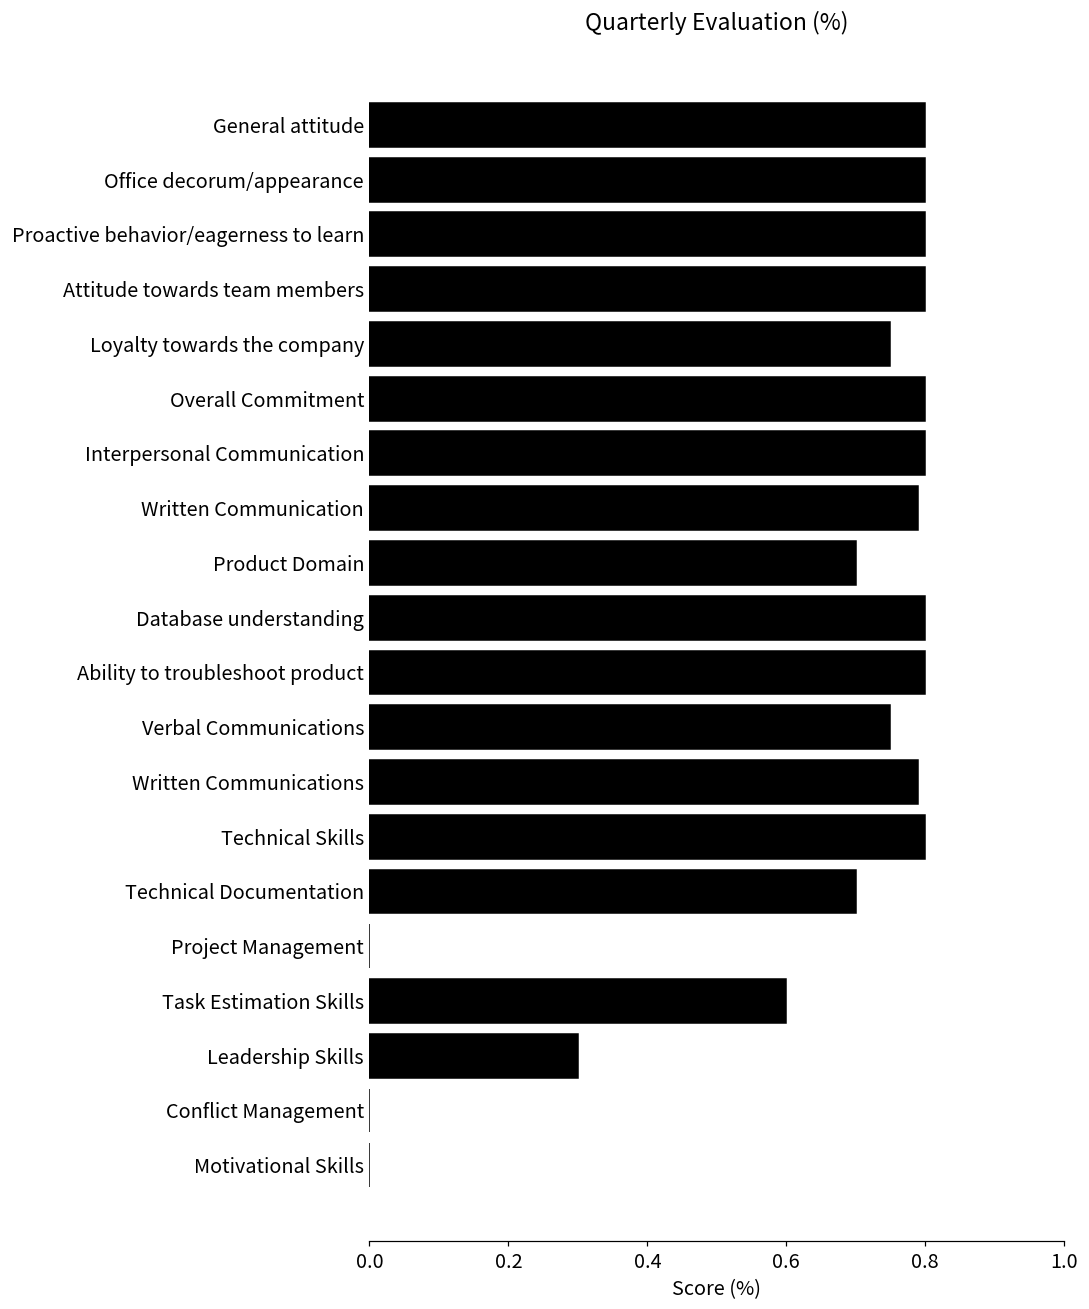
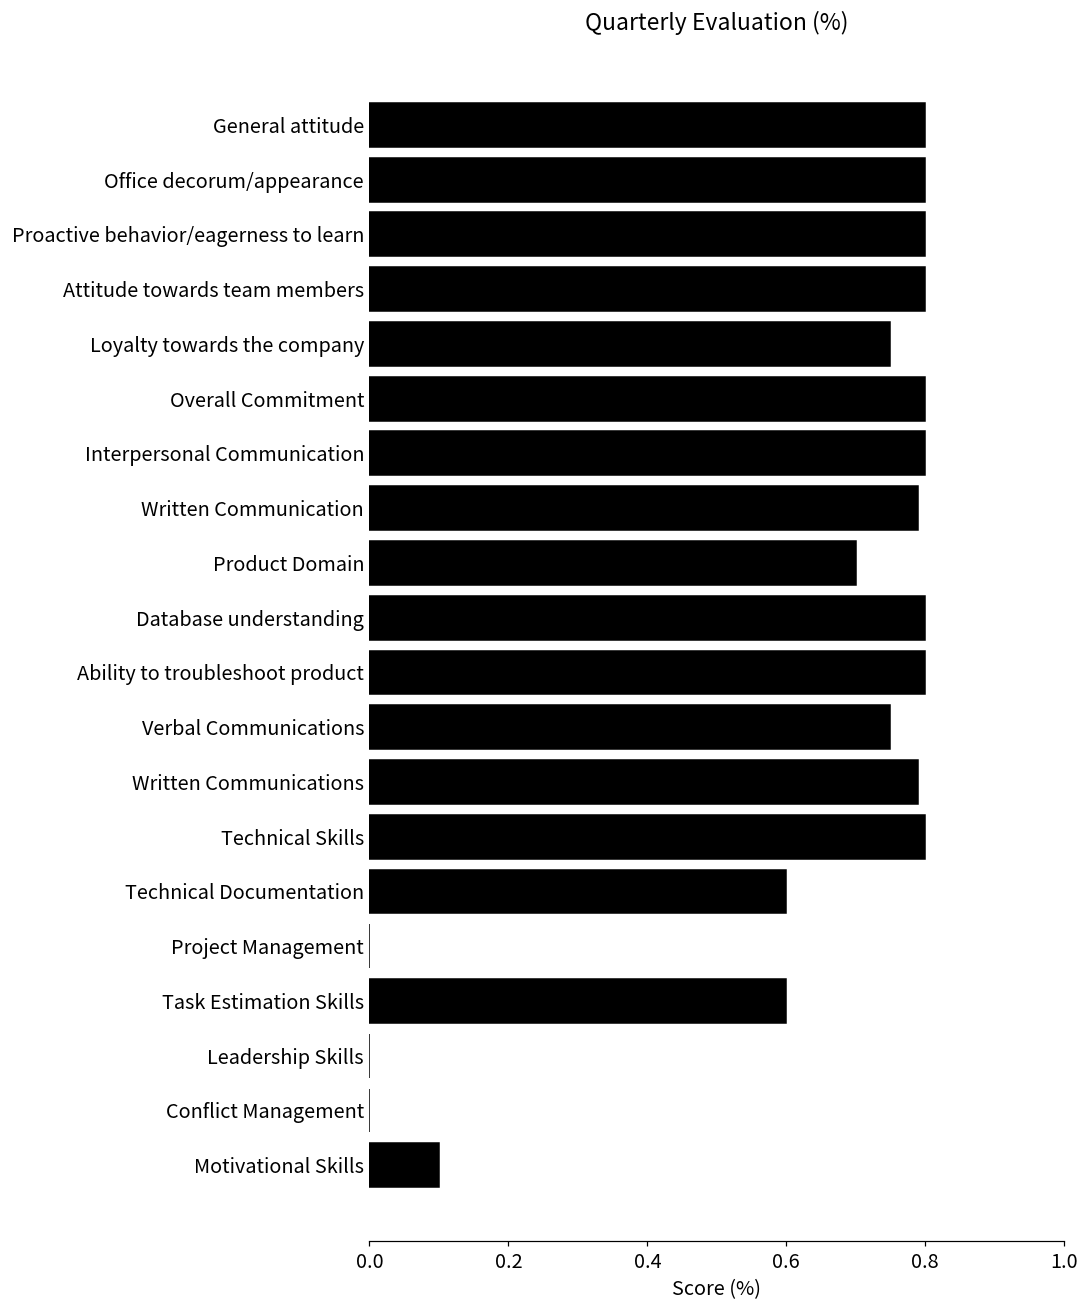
Technical Documentation: 0.7 -> 0.6
Leadership Skills: 0.3 -> 0.0
Motivational Skills: 0.0 -> 0.1
